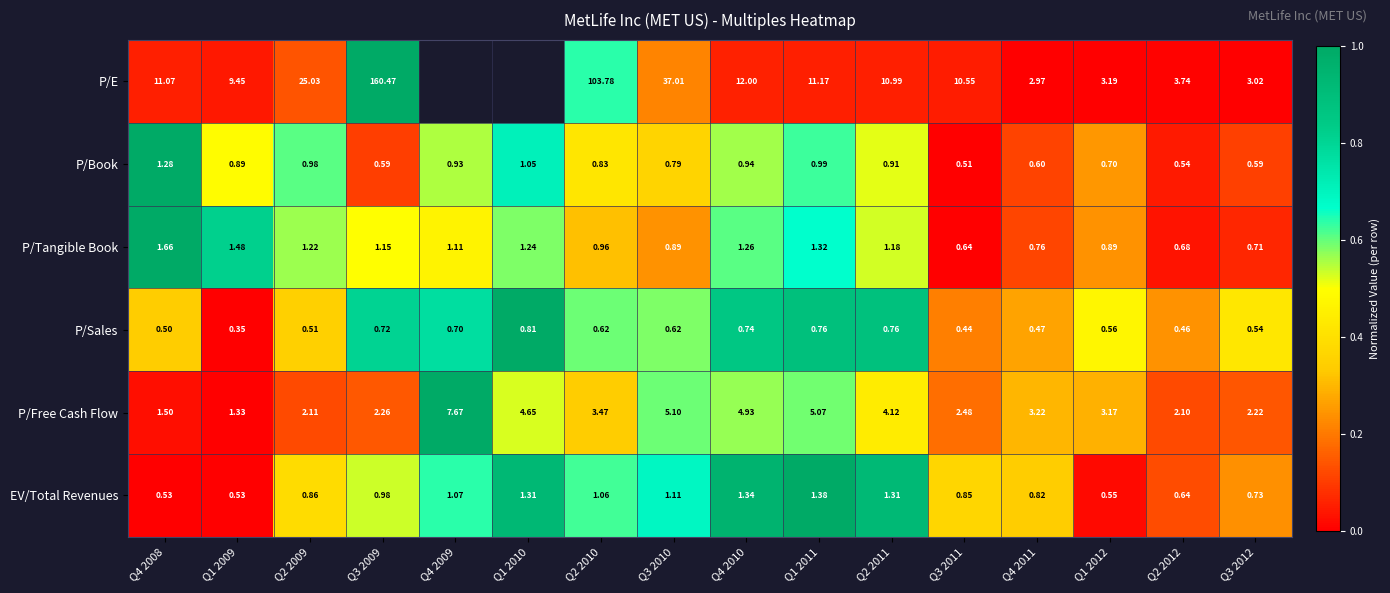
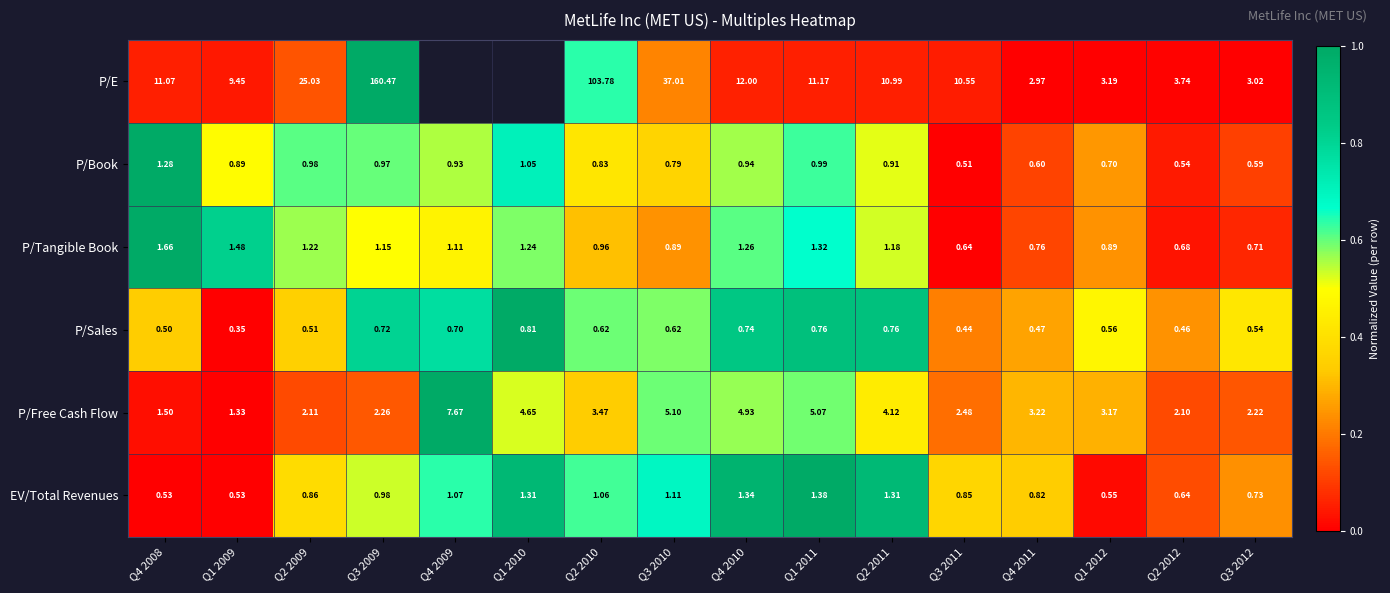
P/Book, Q3 2009: 0.59 -> 0.97
